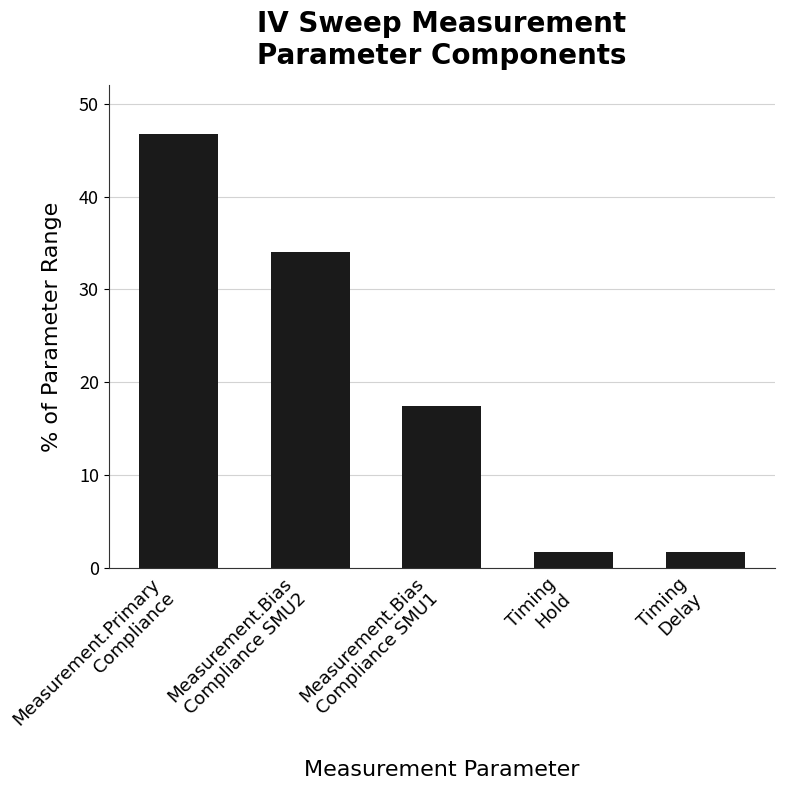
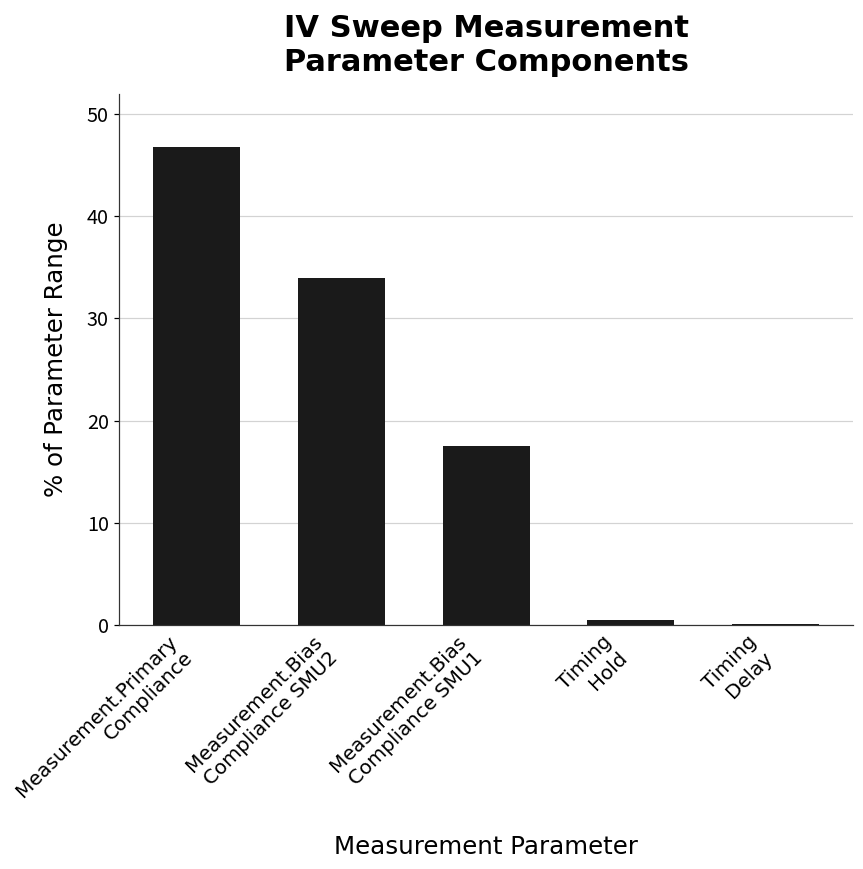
Timing Hold: 2 -> 1
Timing Delay: 2 -> 0
